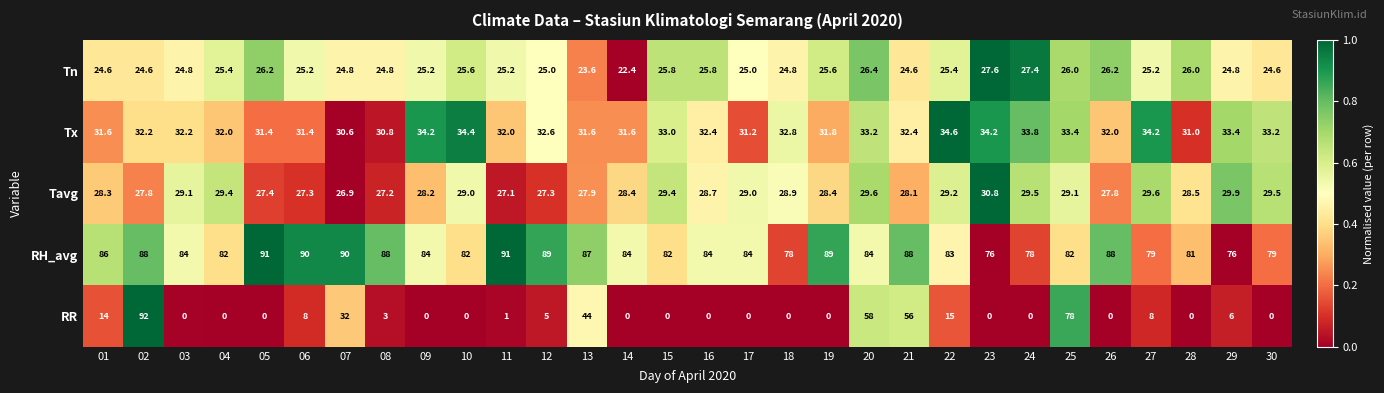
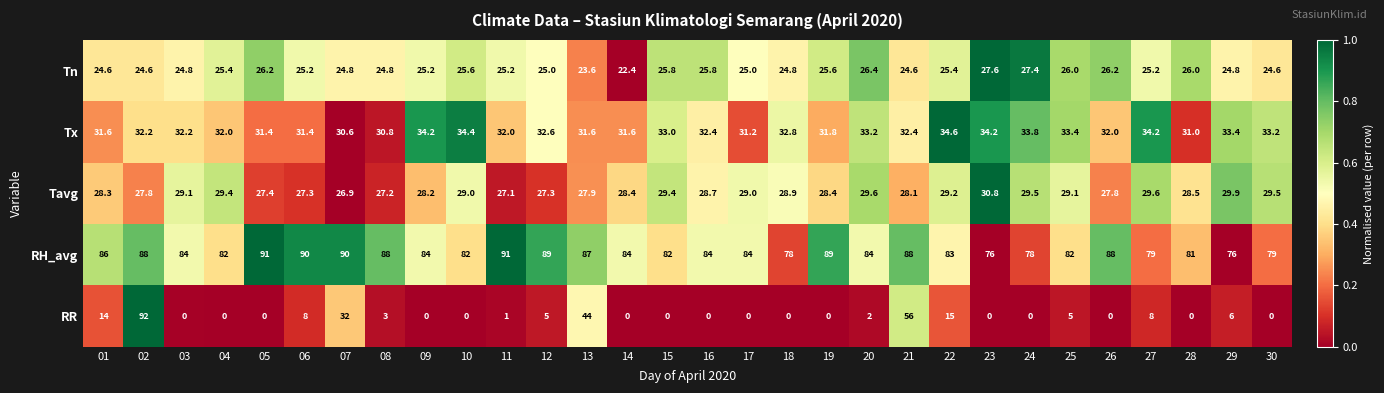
RR, 20: 58 -> 2
RR, 25: 78 -> 5
